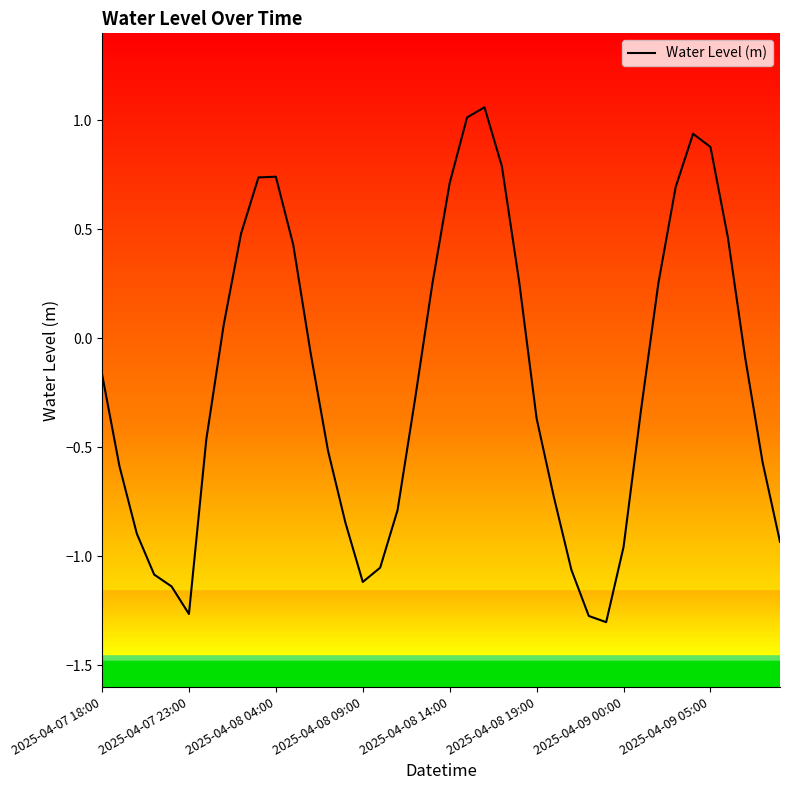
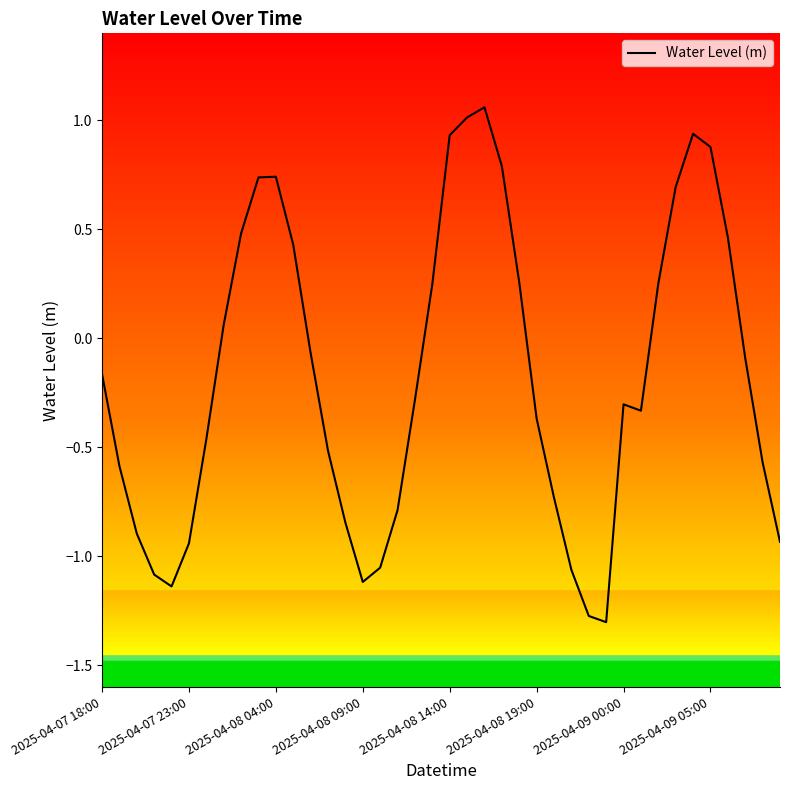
2025-04-07 23:00: -1.26 -> -0.94
2025-04-08 14:00: 0.71 -> 0.93
2025-04-09 00:00: -0.96 -> -0.30
